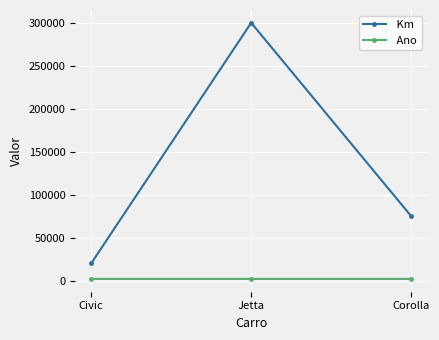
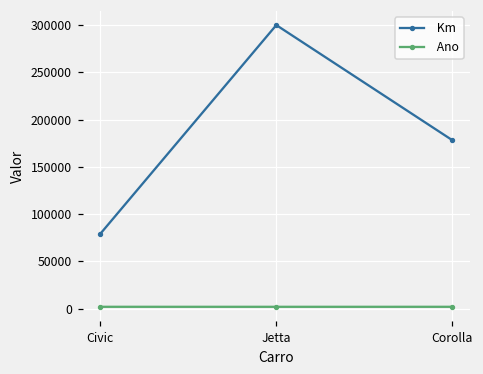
Km, Civic: 20000 -> 80000
Km, Corolla: 80000 -> 180000
